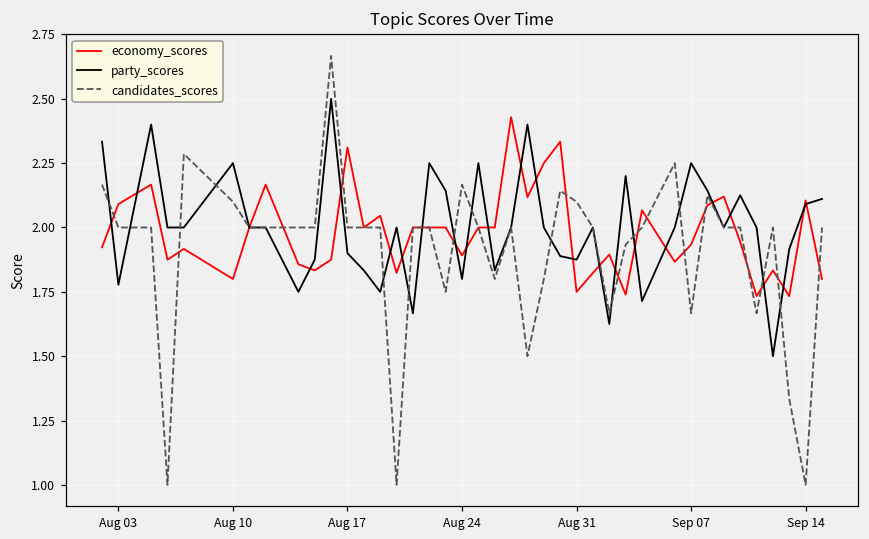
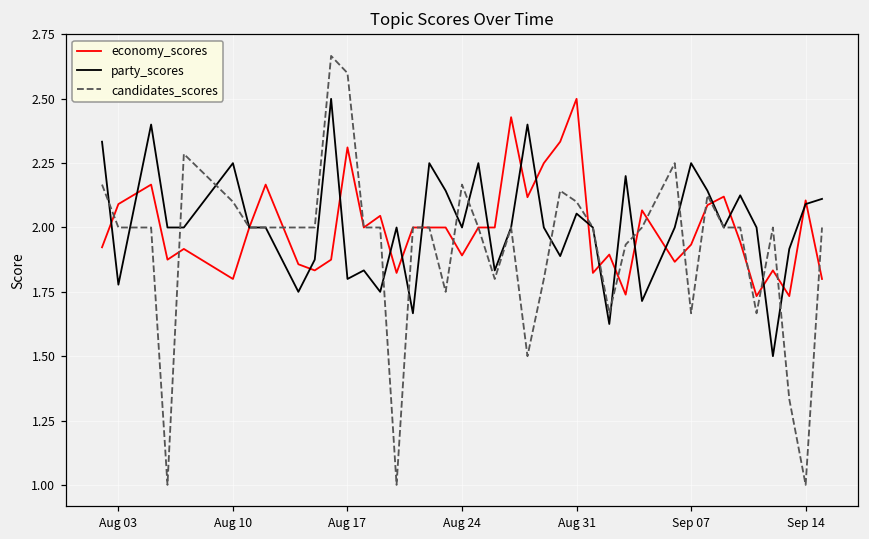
party_scores, Aug 17: 1.9 -> 1.8
candidates_scores, Aug 17: 2.0 -> 2.6
party_scores, Aug 24: 1.8 -> 2.0
economy_scores, Aug 31: 1.75 -> 2.50
party_scores, Aug 31: 1.88 -> 2.05
